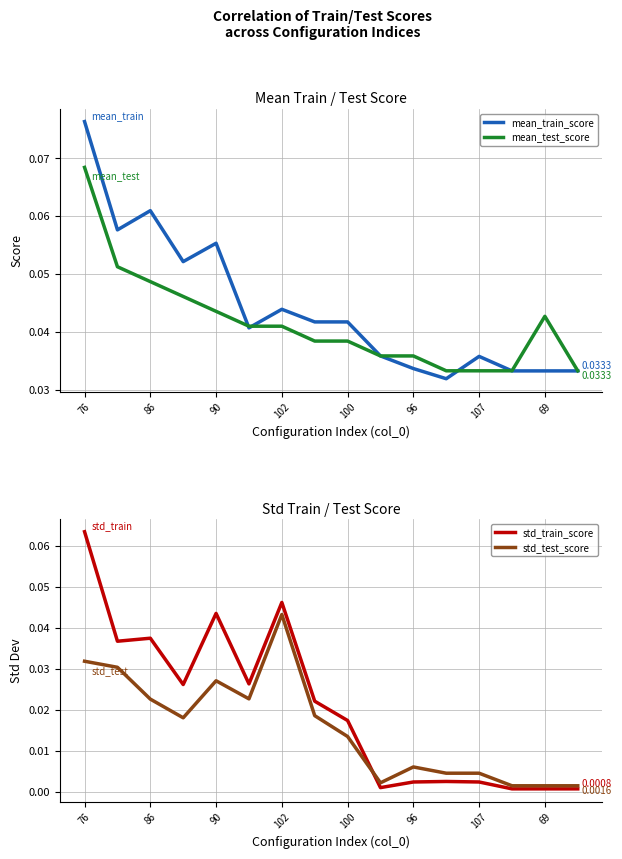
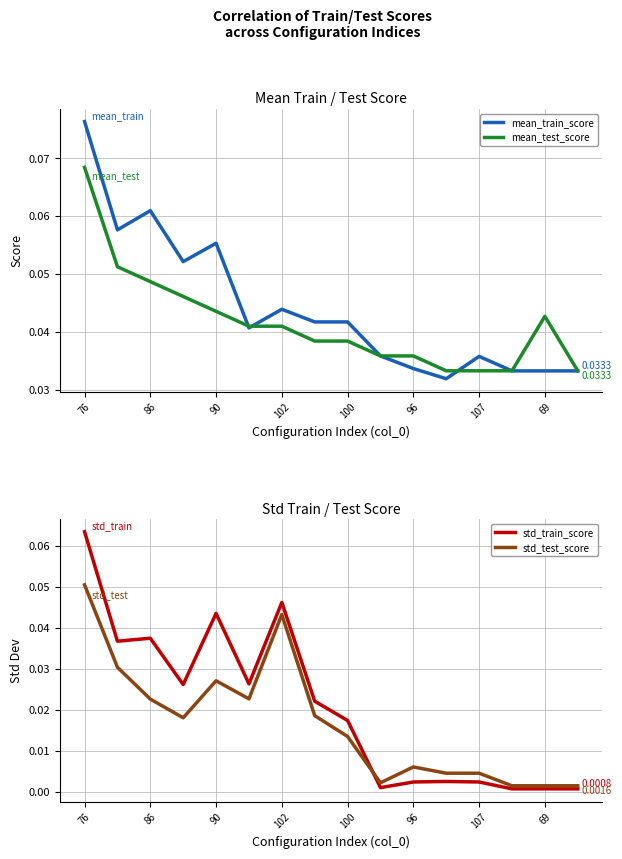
Std Train / Test Score, std_test_score, 76: 0.032 -> 0.051
